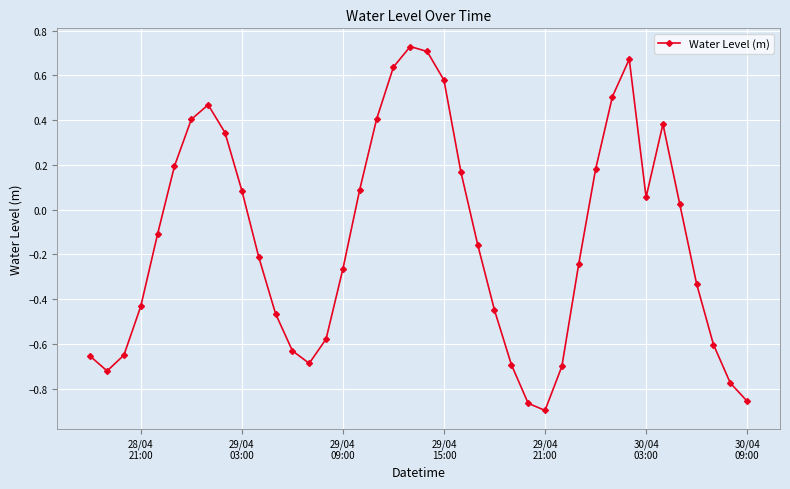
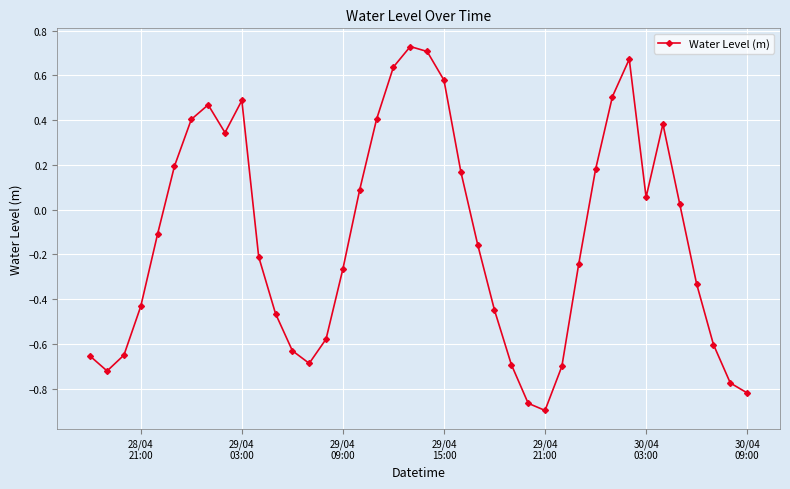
29/04 03:00: 0.09 -> 0.49
30/04 09:00: -0.86 -> -0.82
